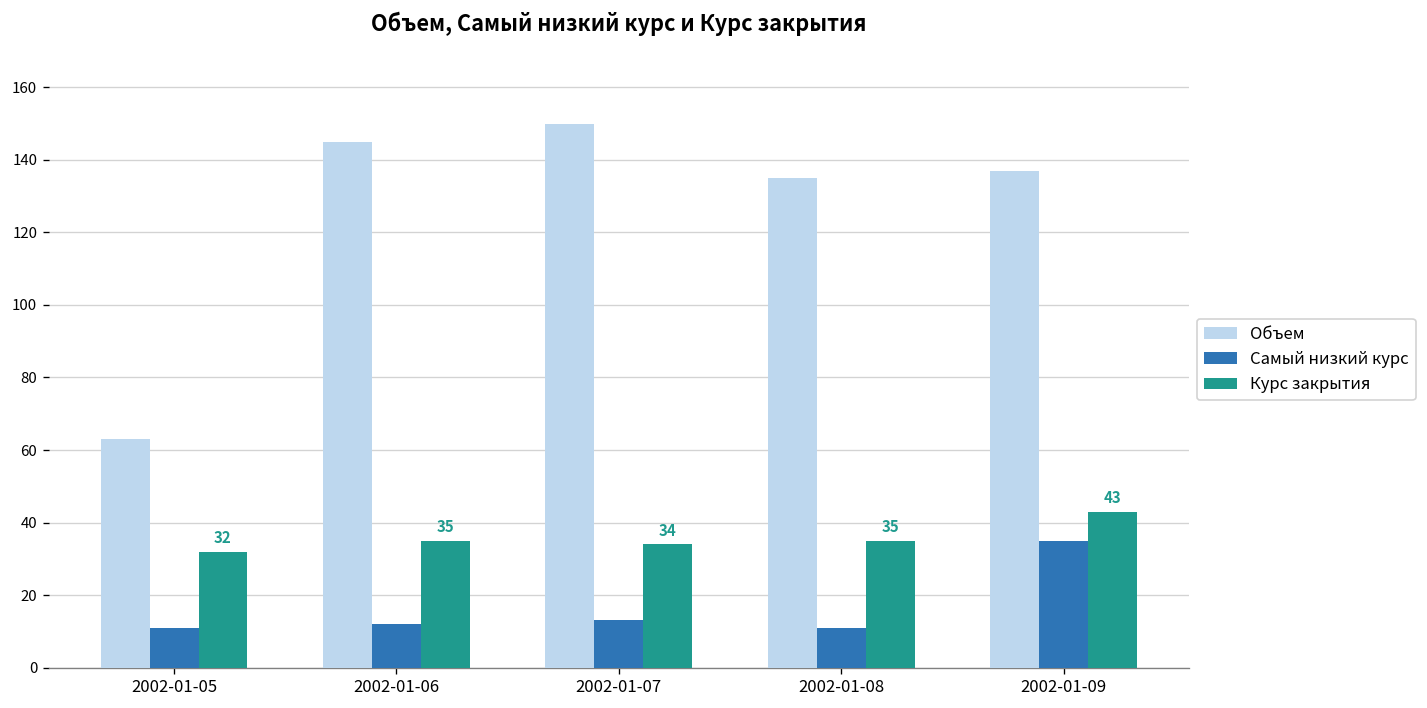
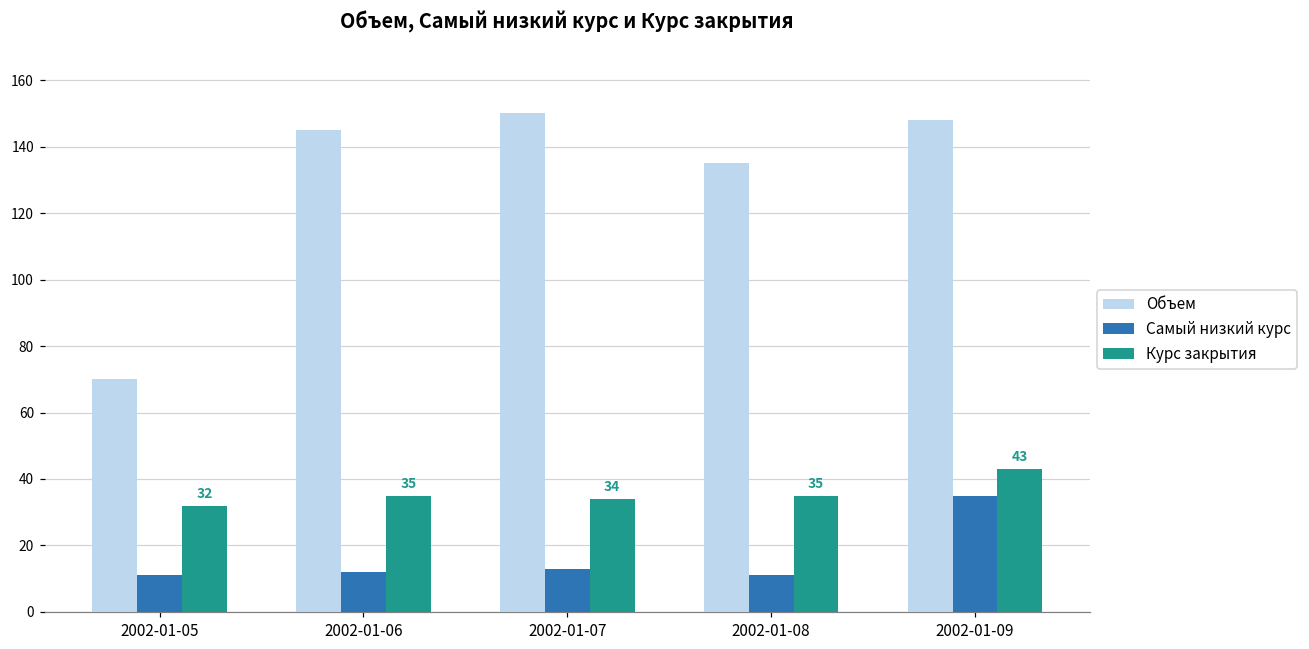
Объем, 2002-01-05: 63 -> 70
Объем, 2002-01-09: 137 -> 148
